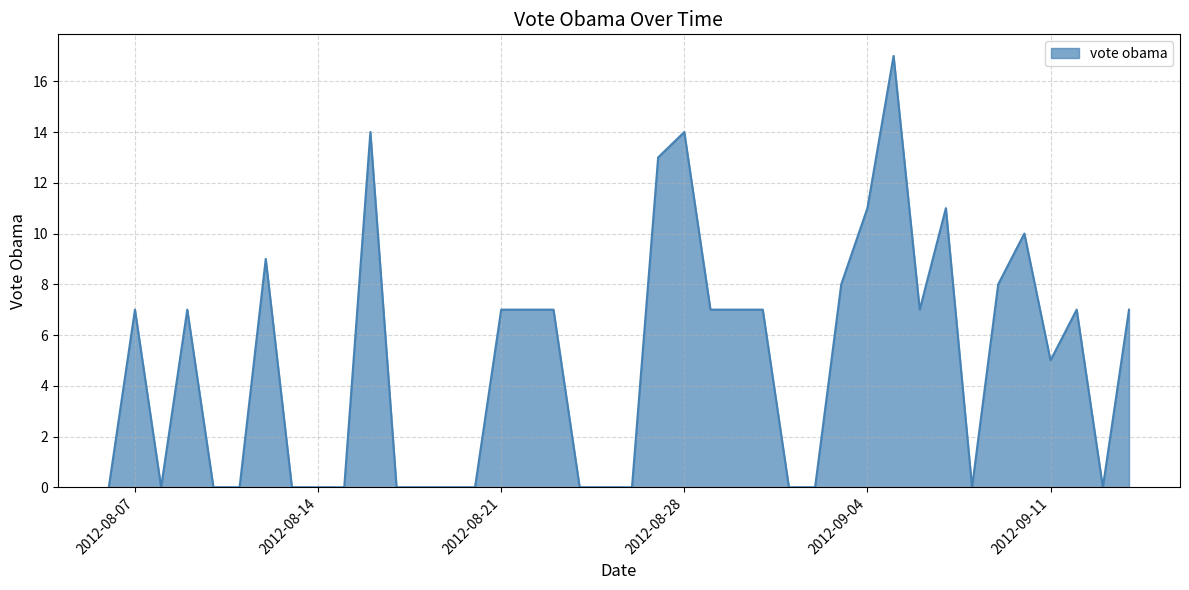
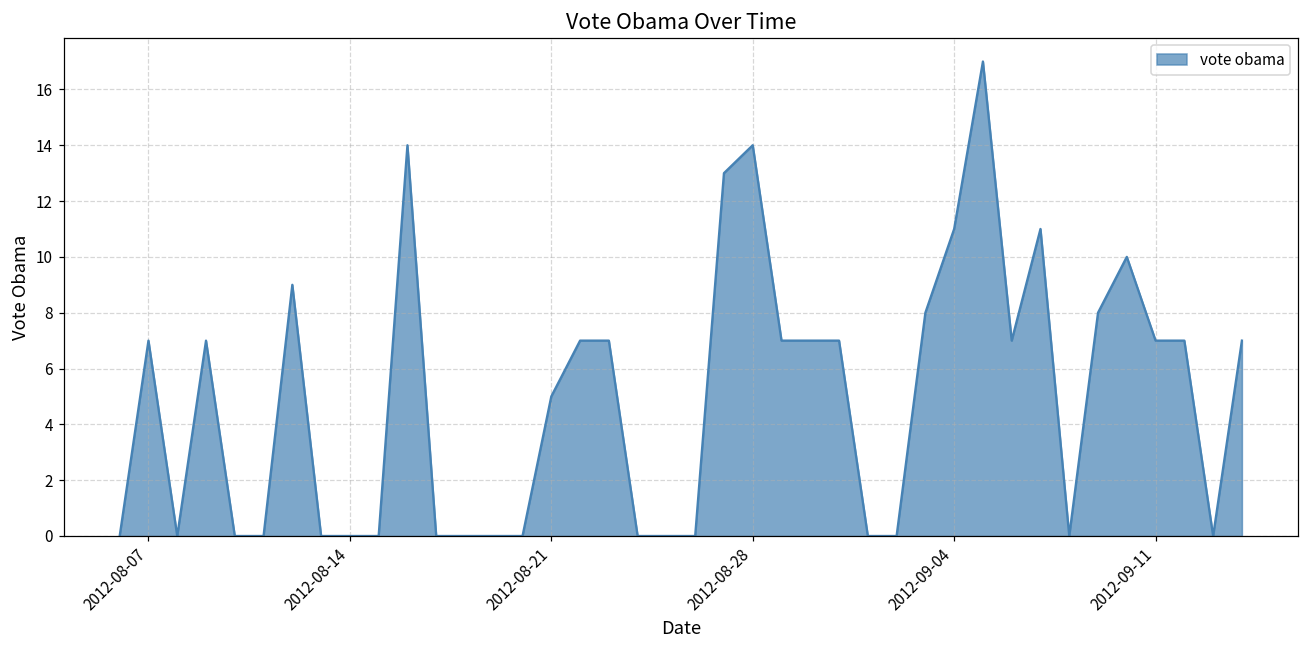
2012-08-21: 7 -> 5
2012-09-11: 5 -> 7
